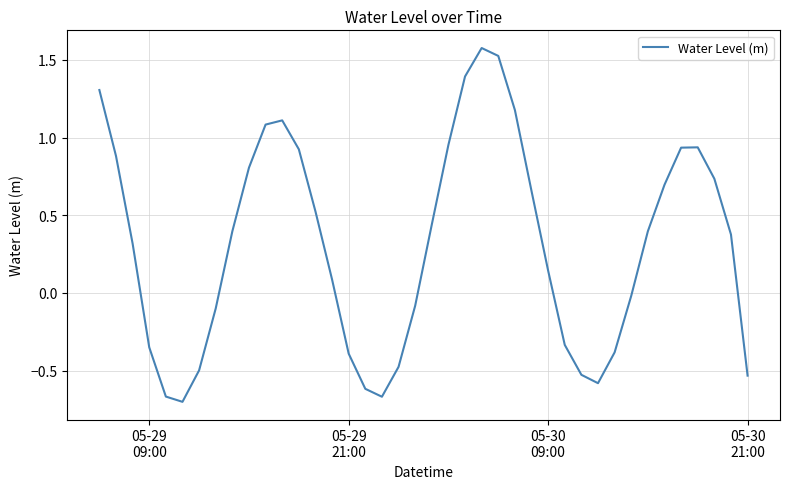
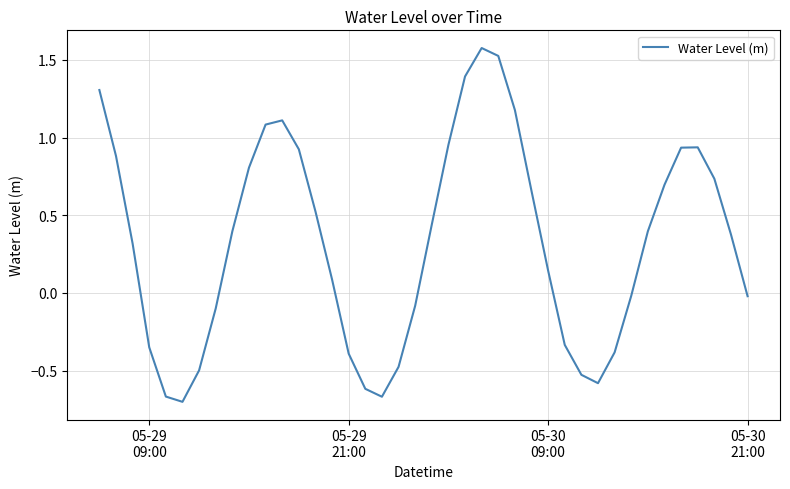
05-30 21:00: -0.53 -> -0.02
